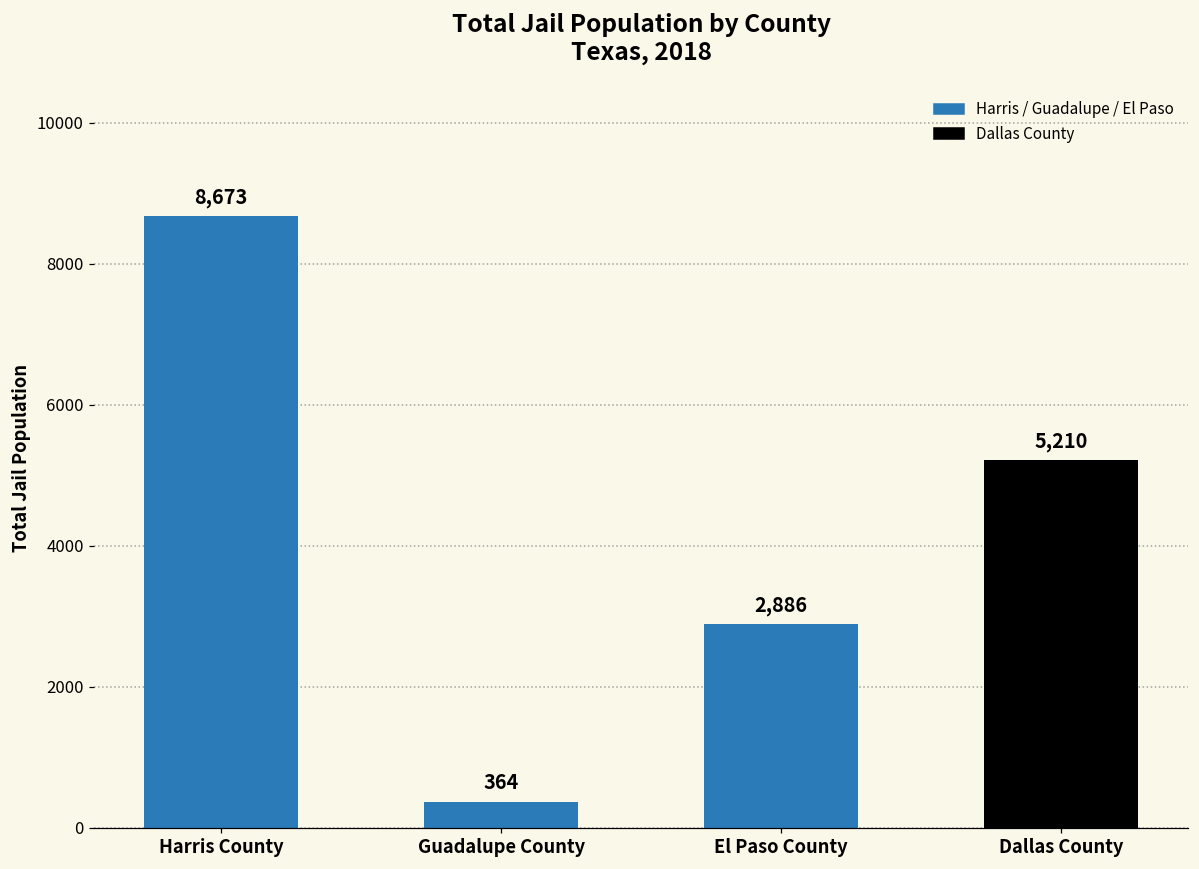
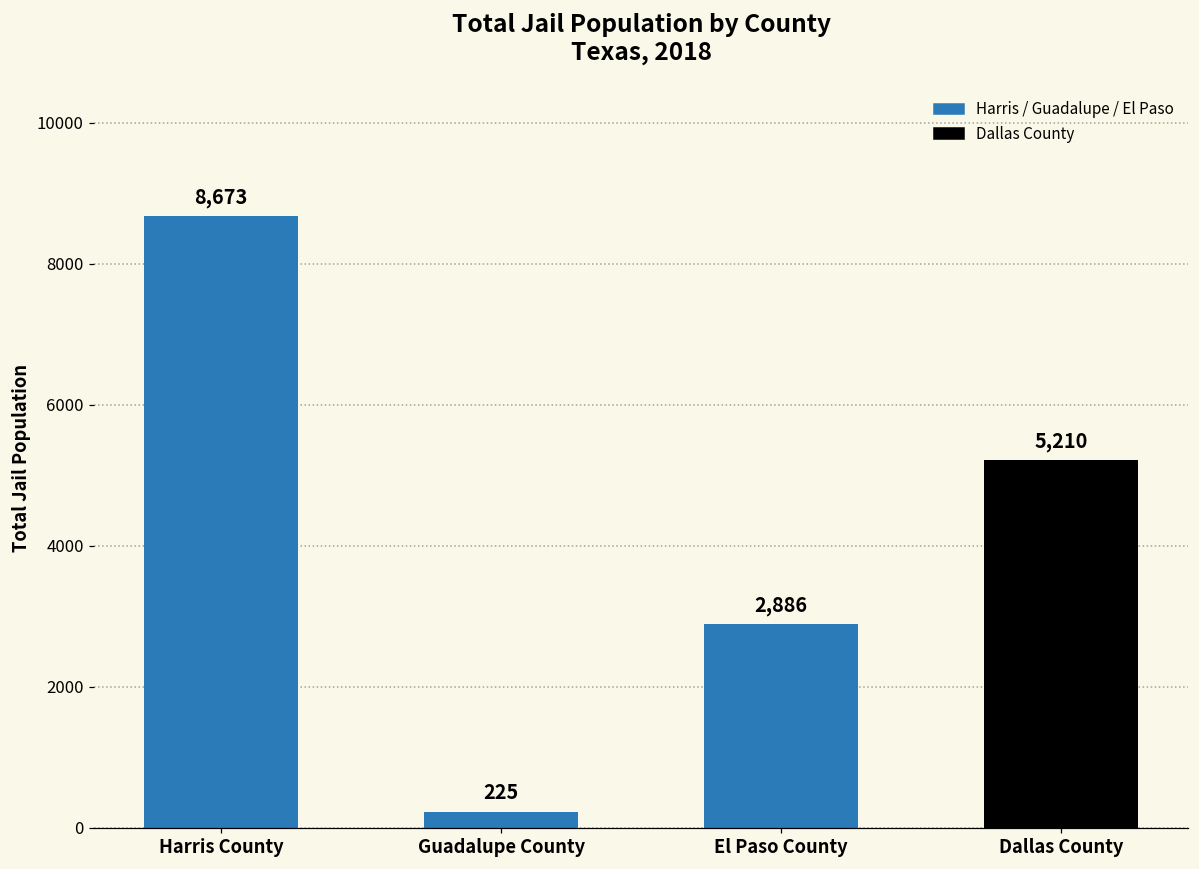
Guadalupe County: 364 -> 225
